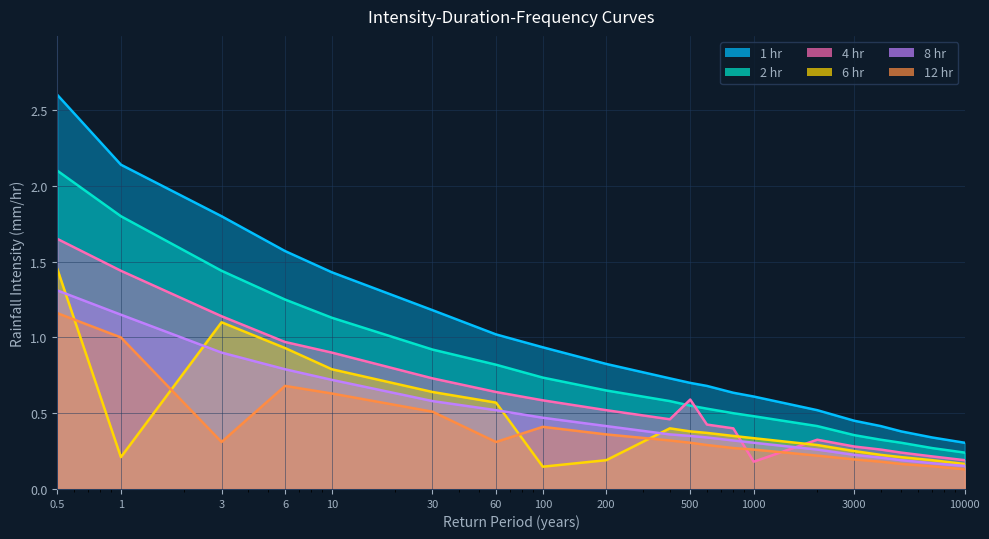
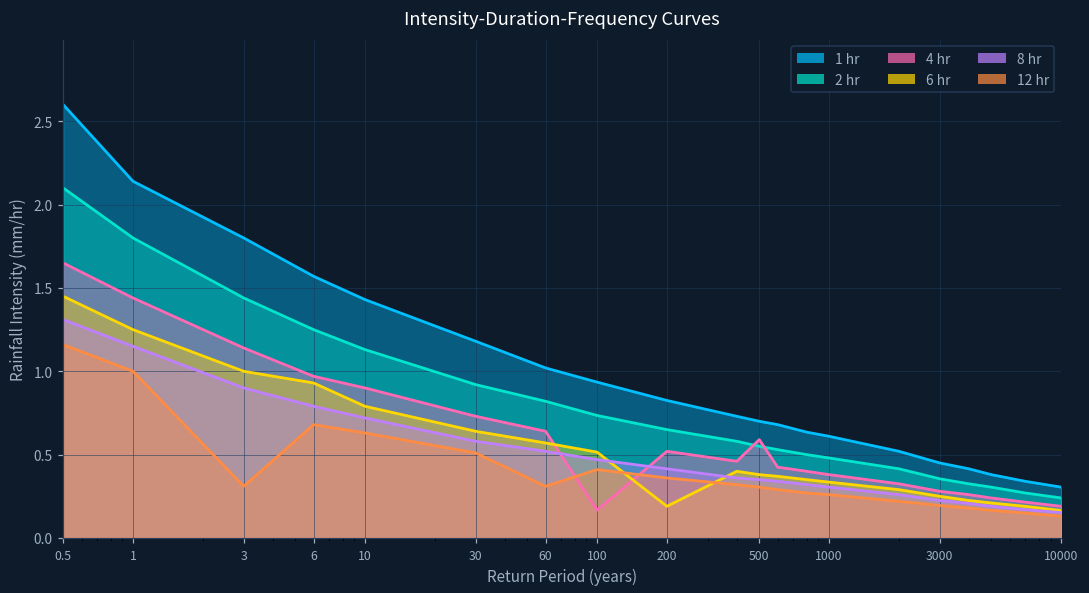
6 hr, 1: 0.21 -> 1.25
6 hr, 3: 1.1 -> 1.0
4 hr, 100: 0.59 -> 0.17
6 hr, 100: 0.15 -> 0.52
4 hr, 1000: 0.18 -> 0.38
